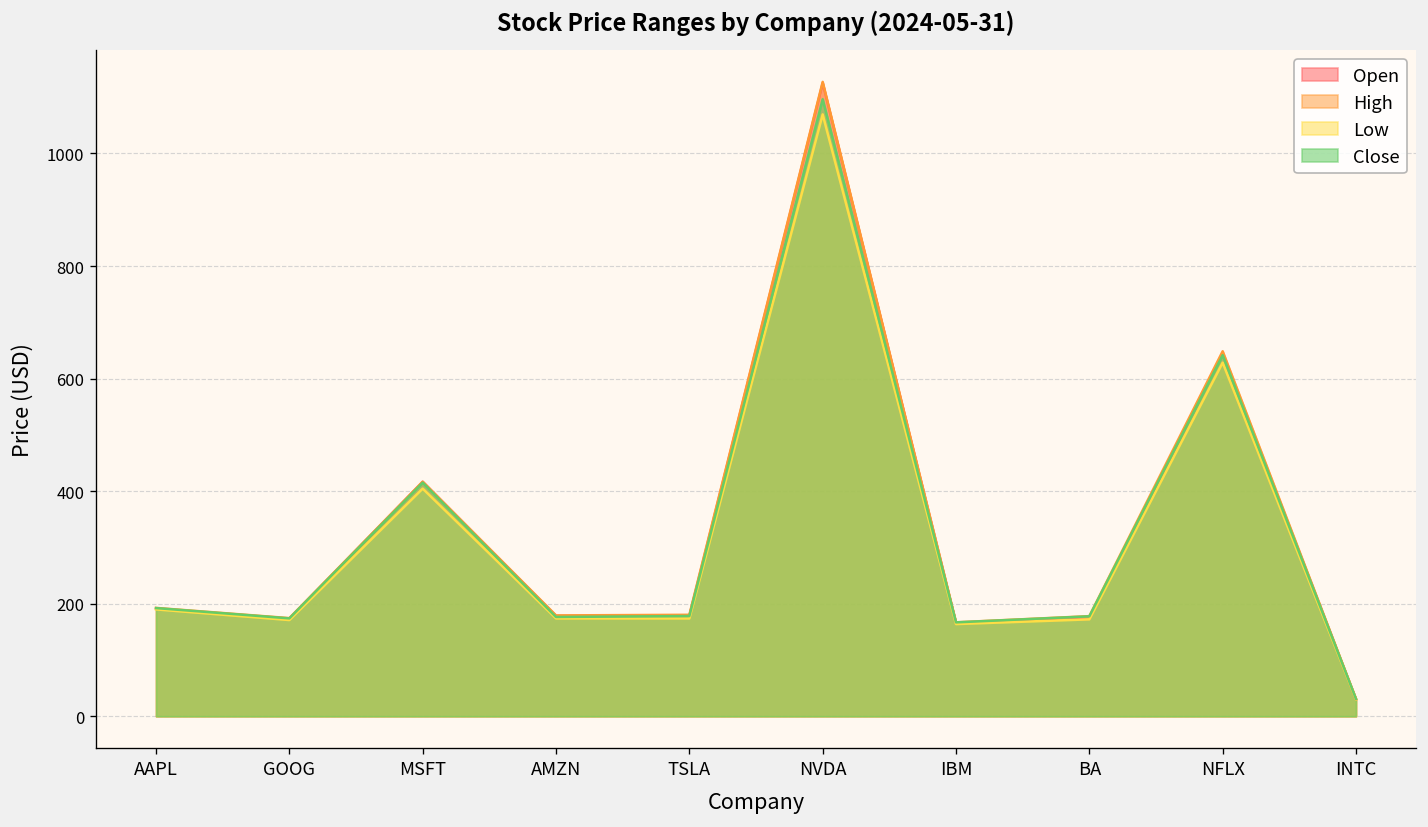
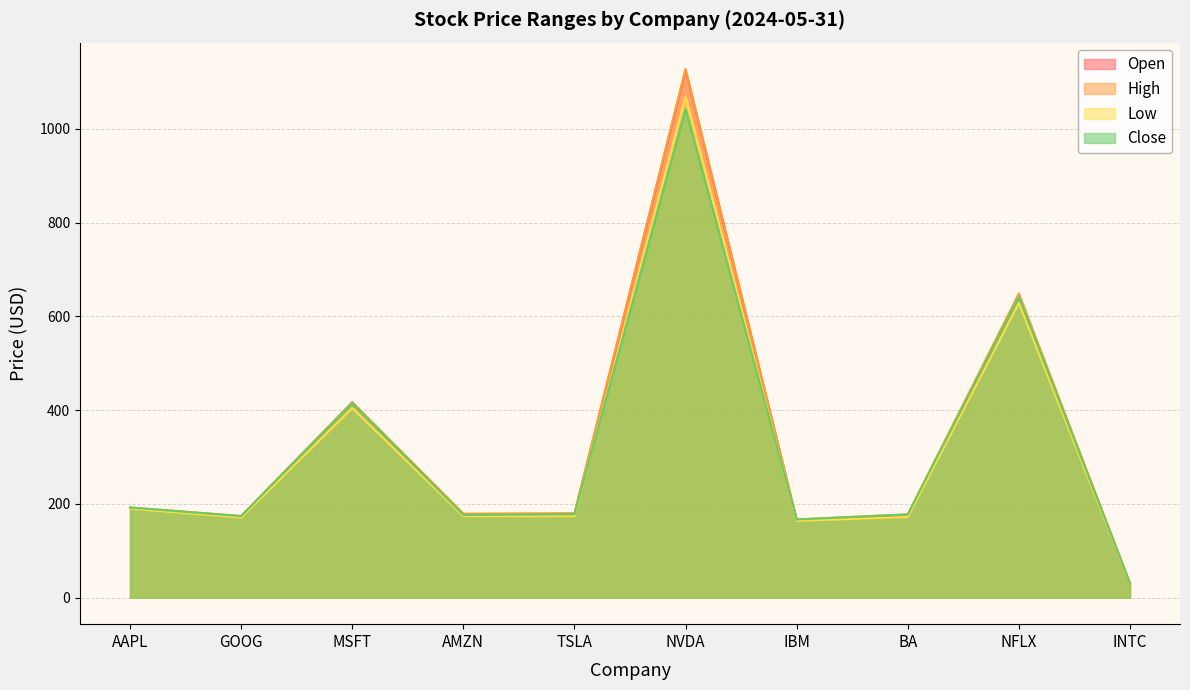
Close, NVDA: 1100 -> 1040
